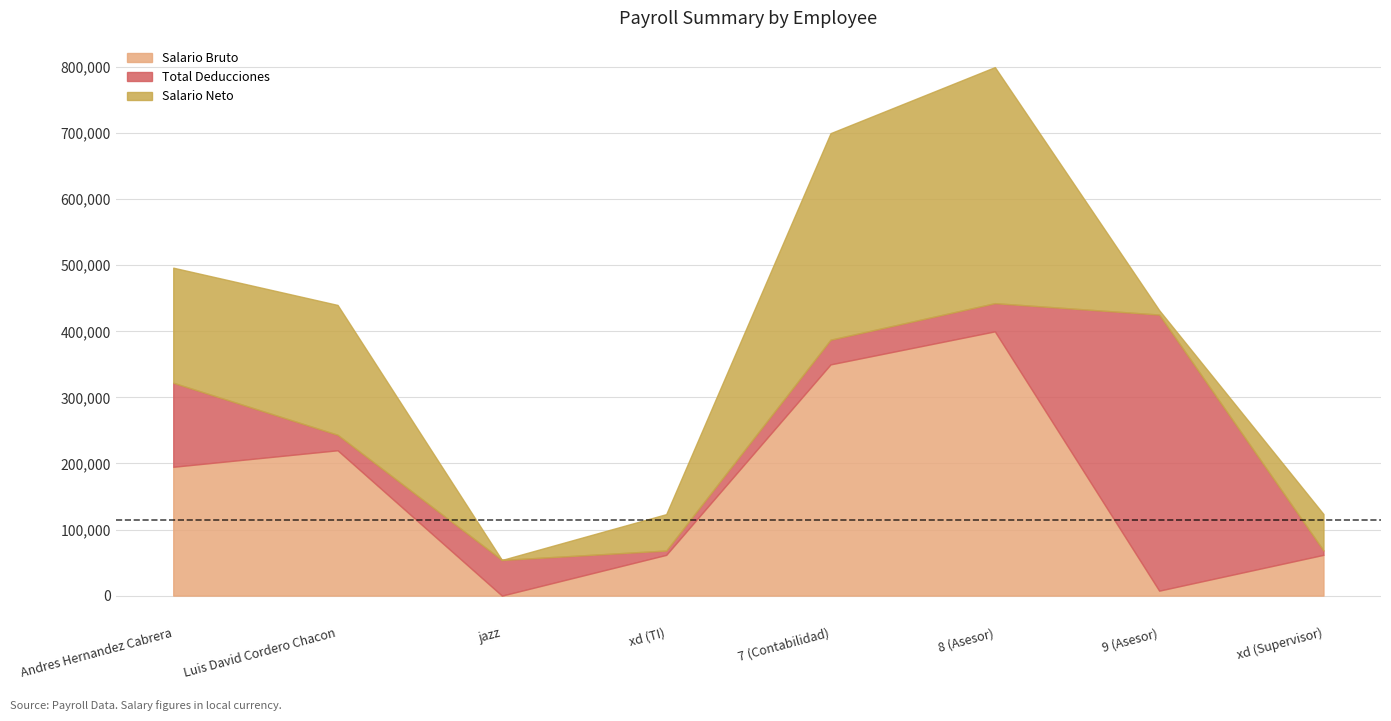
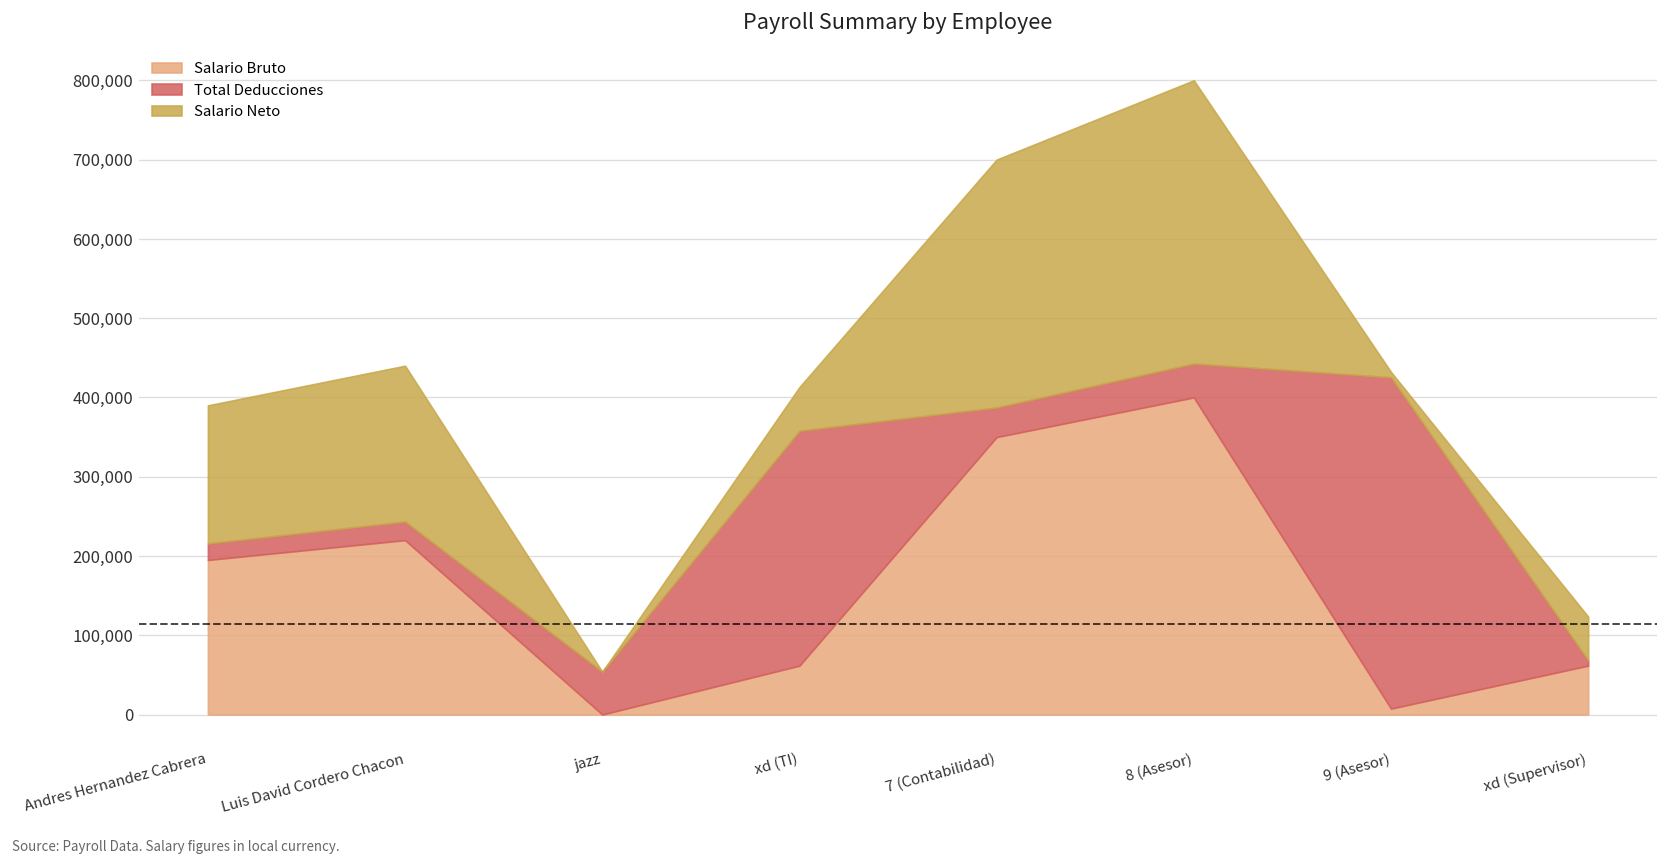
Total Deducciones, Andres Hernandez Cabrera: 130,000 -> 20,000
Total Deducciones, xd (TI): 10,000 -> 300,000
